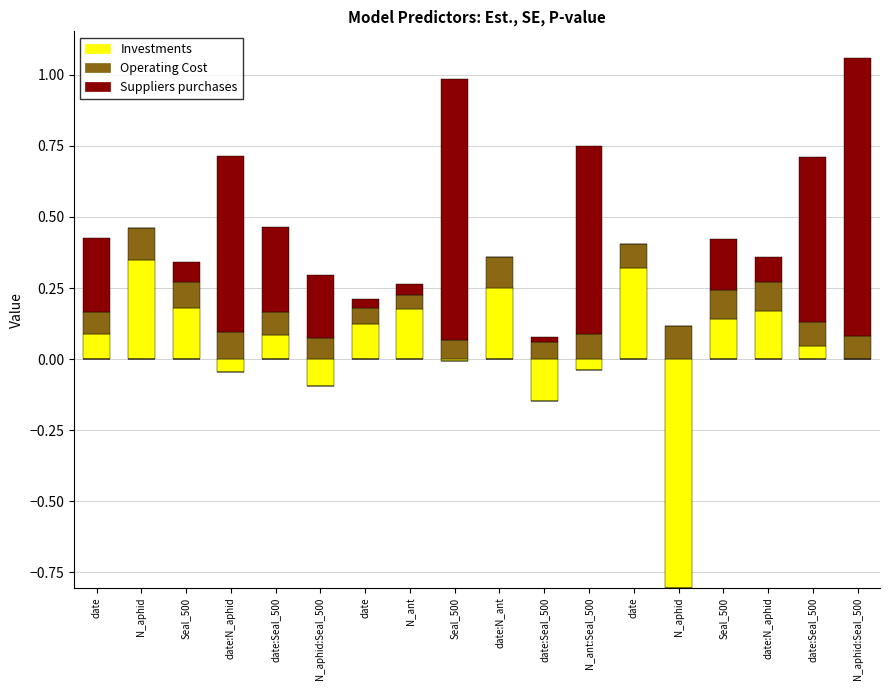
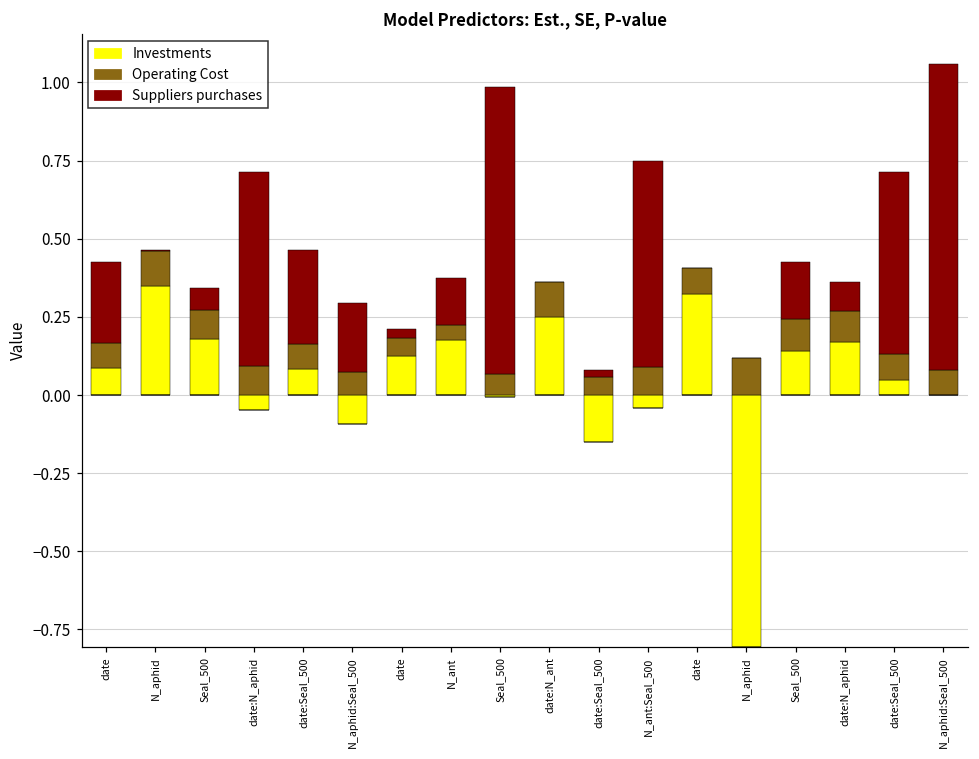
Suppliers purchases, N_ant: 0.04 -> 0.15
